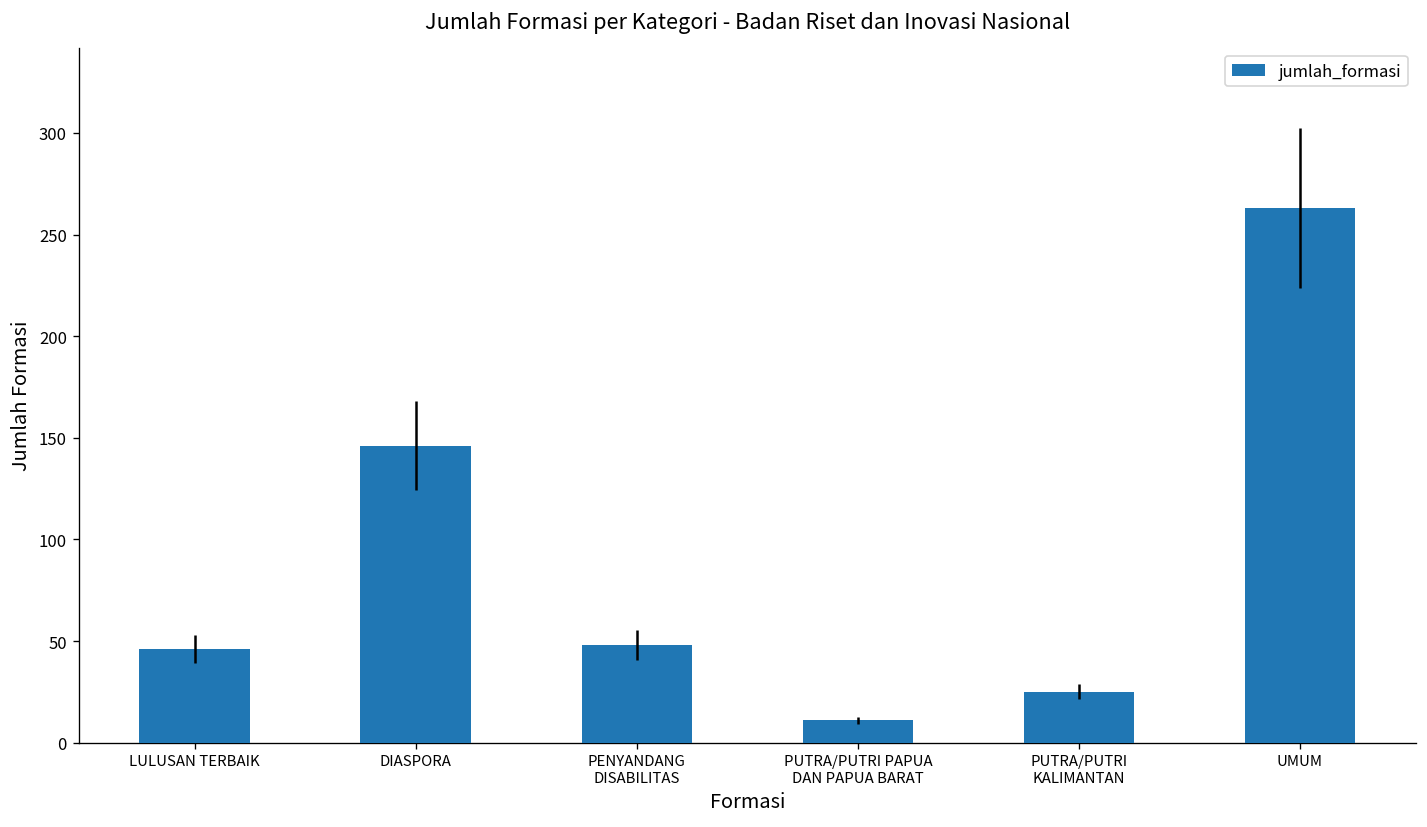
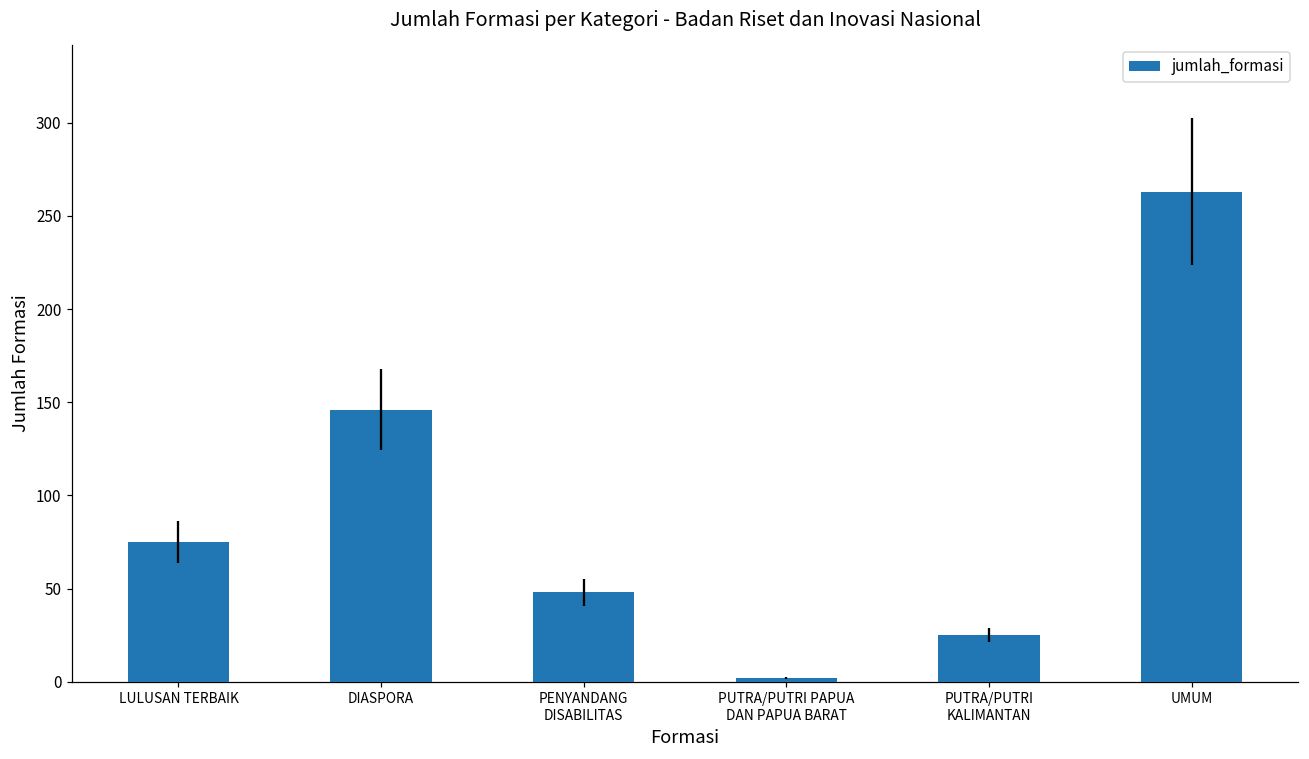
LULUSAN TERBAIK: 46 -> 75
PUTRA/PUTRI PAPUA DAN PAPUA BARAT: 11 -> 2
